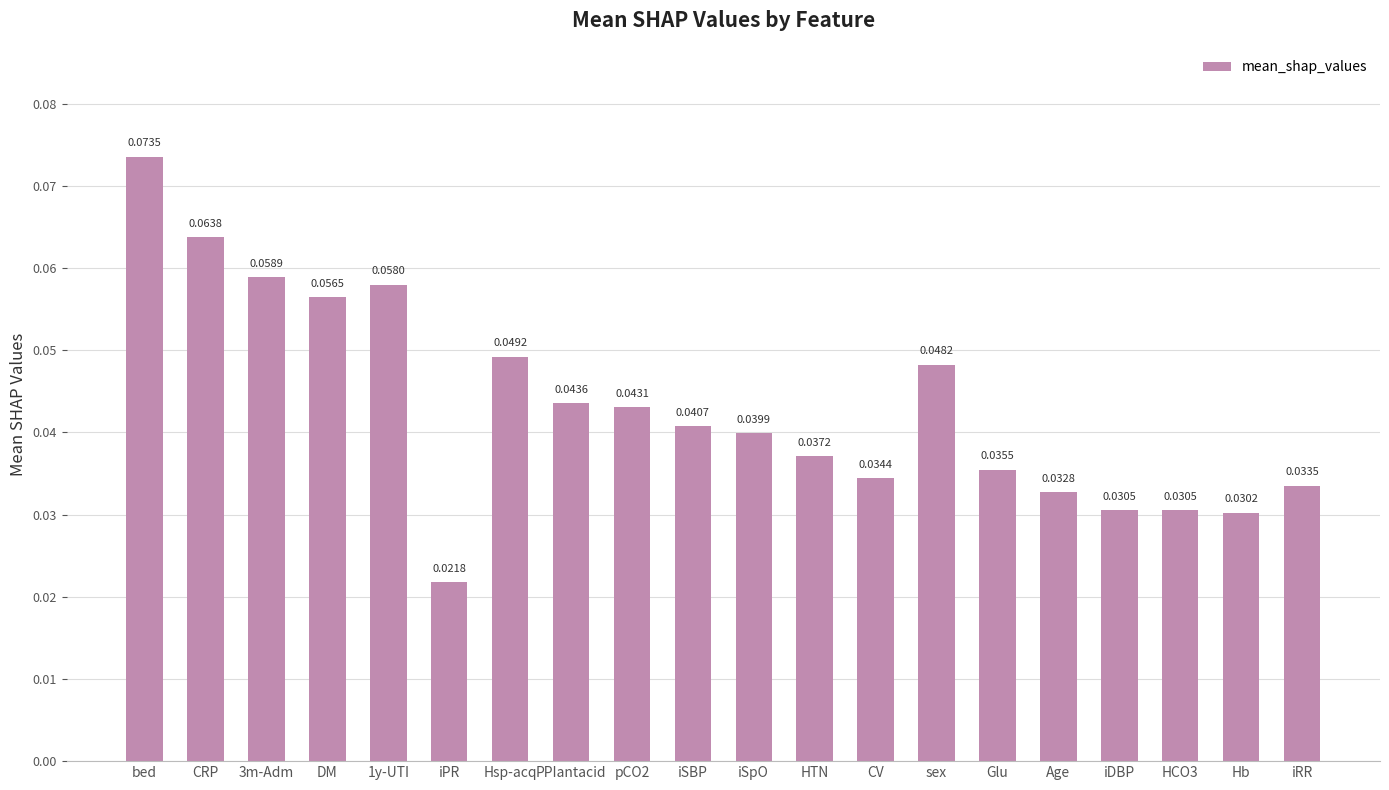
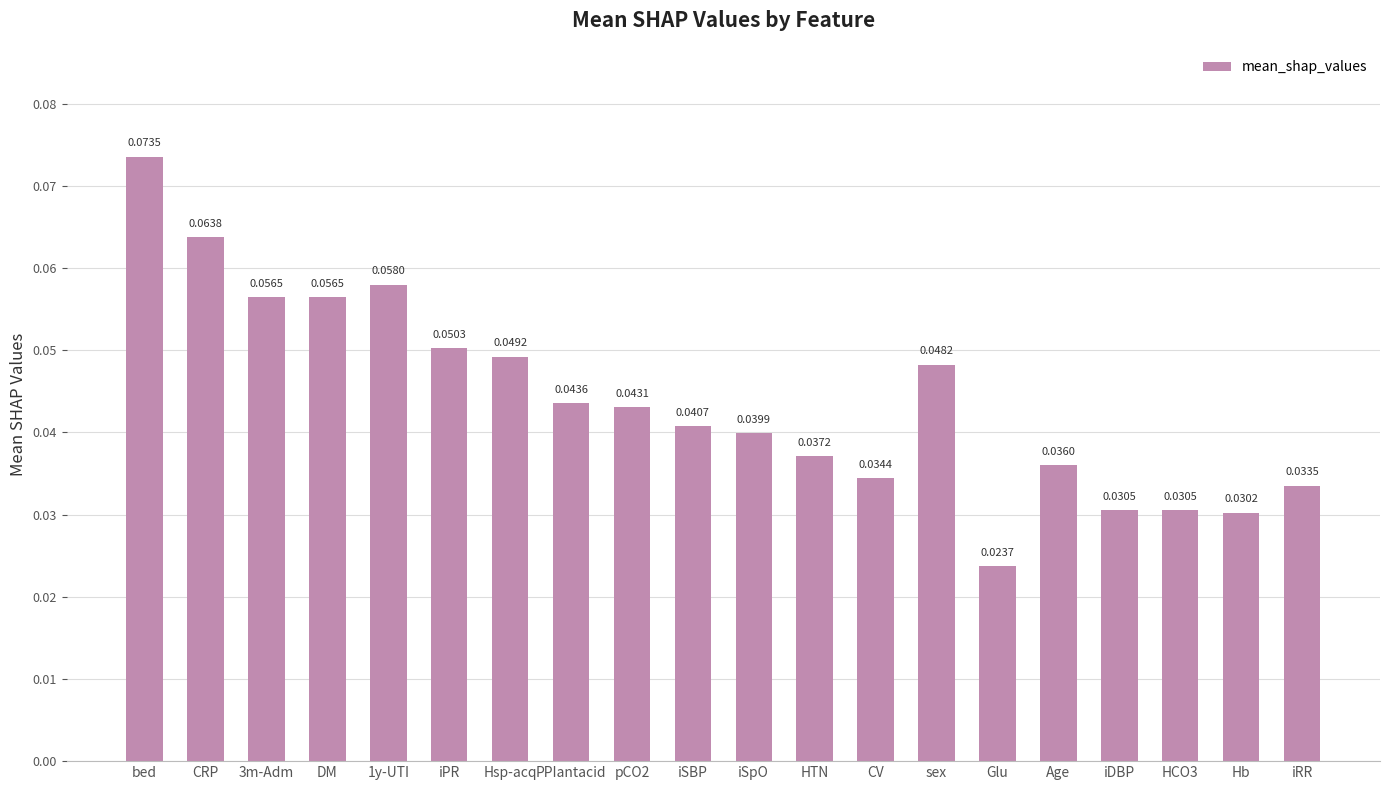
3m-Adm: 0.0589 -> 0.0565
iPR: 0.0218 -> 0.0503
Glu: 0.0355 -> 0.0237
Age: 0.0328 -> 0.0360
